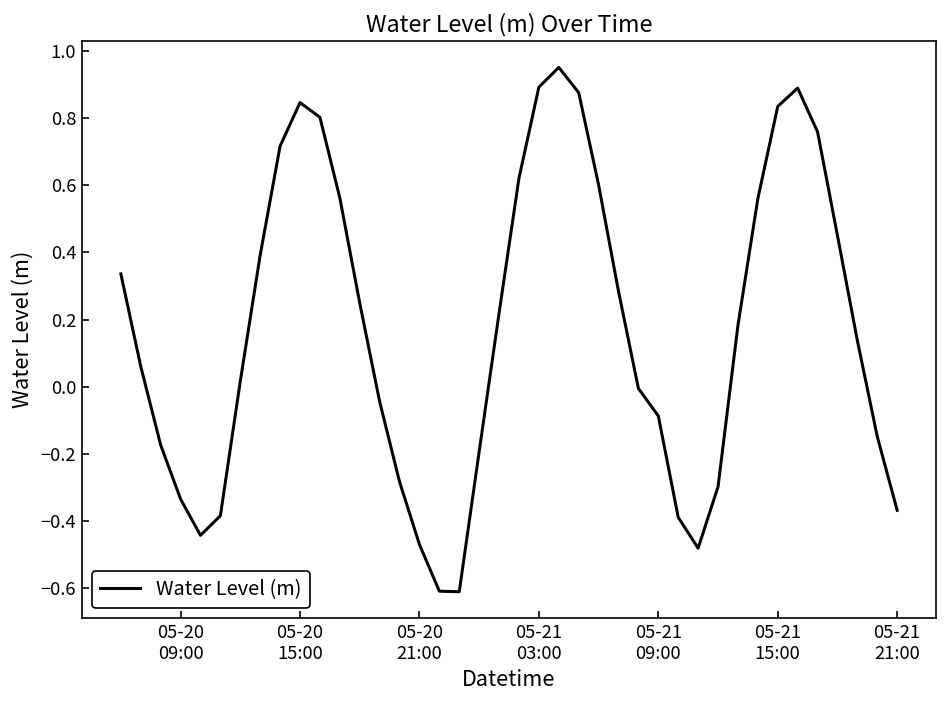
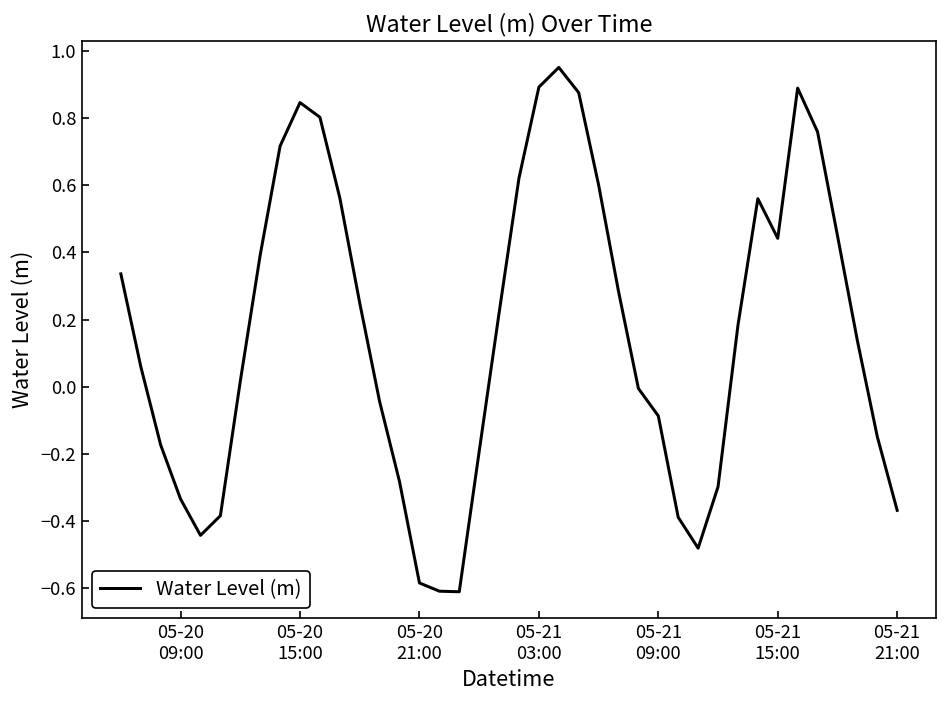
05-20 21:00: -0.47 -> -0.59
05-21 15:00: 0.84 -> 0.44
